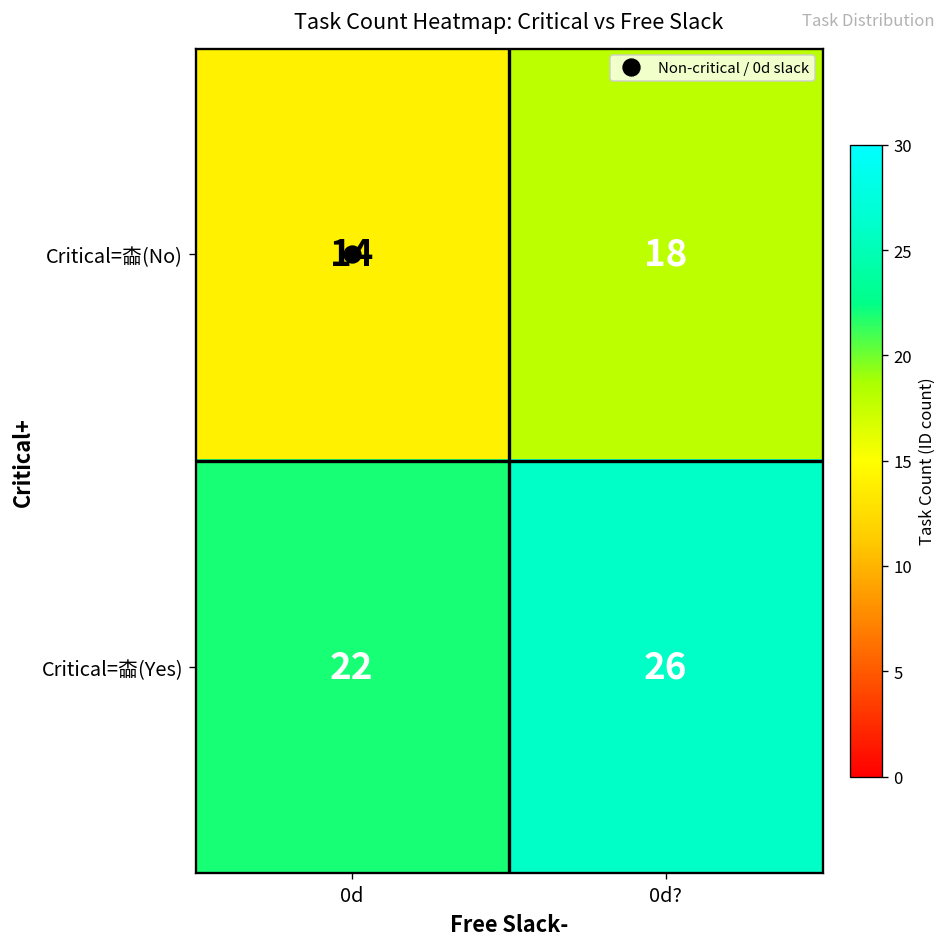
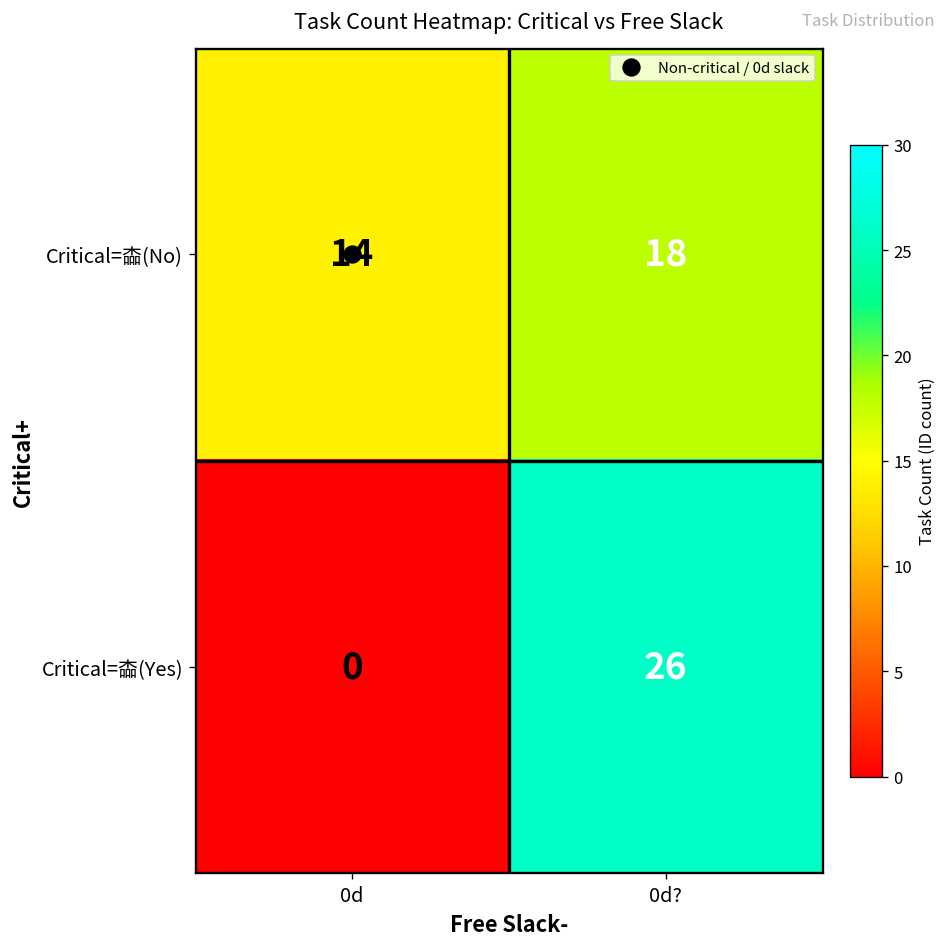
Critical=楍(Yes), 0d: 22 -> 0
